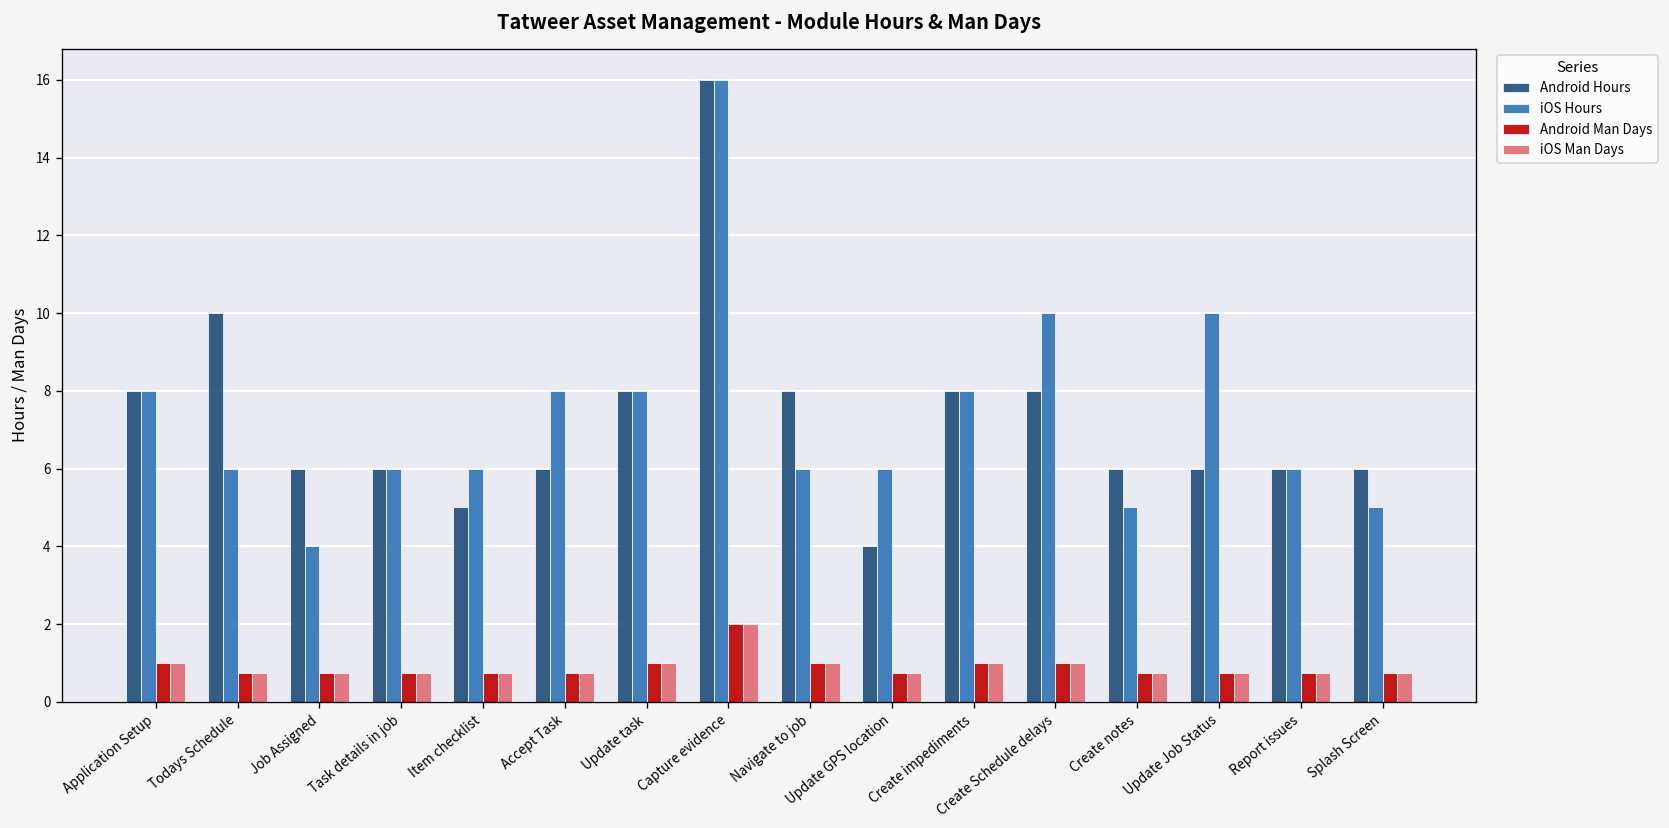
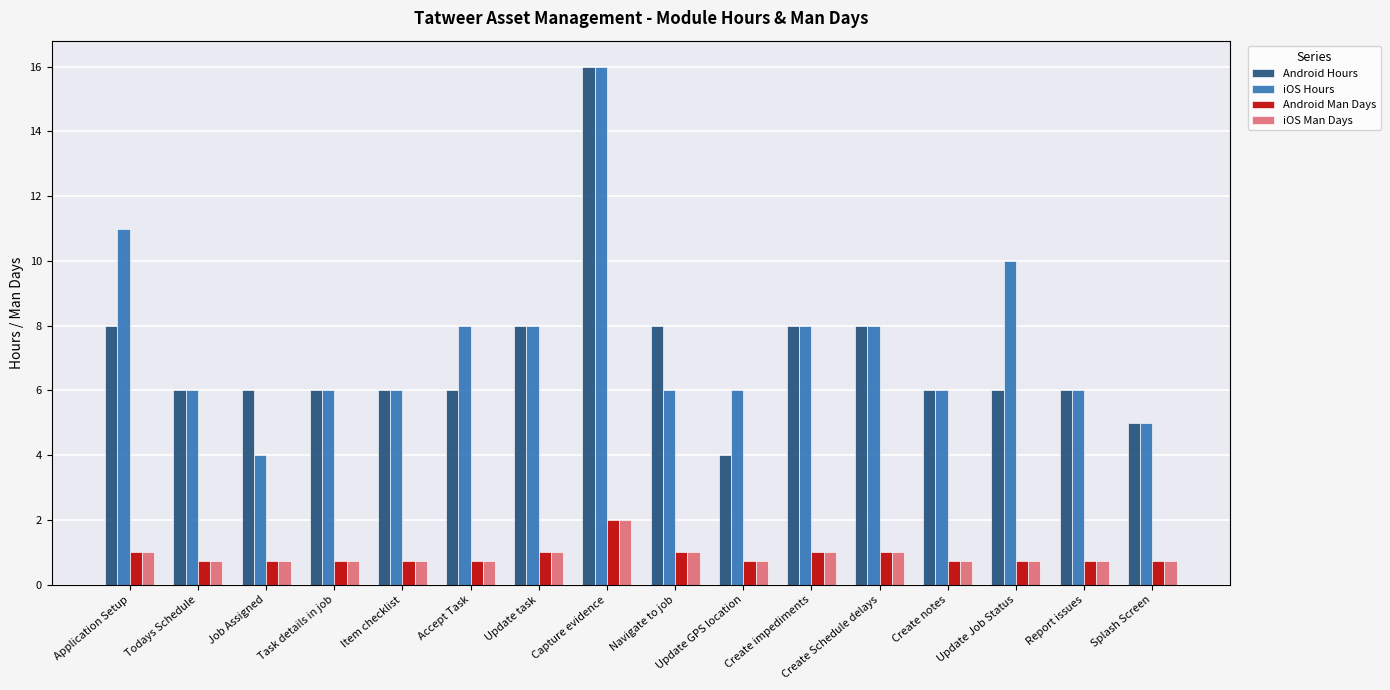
iOS Hours, Application Setup: 8 -> 11
Android Hours, Todays Schedule: 10 -> 6
Android Hours, Item checklist: 5 -> 6
iOS Hours, Create Schedule delays: 10 -> 8
iOS Hours, Create notes: 5 -> 6
Android Hours, Splash Screen: 6 -> 5
